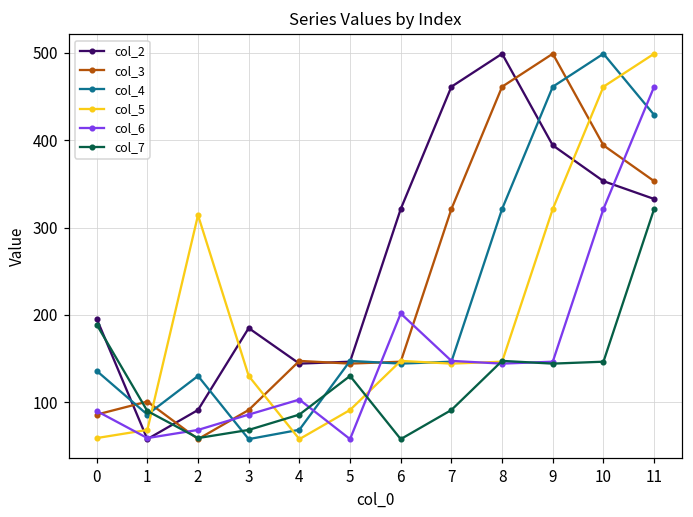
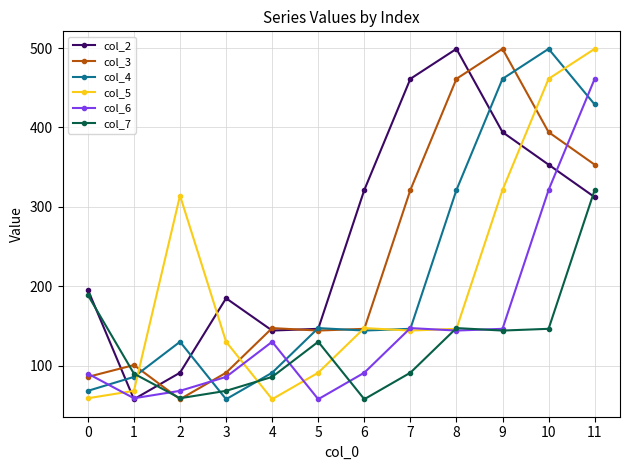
col_4, 0: 140 -> 70
col_4, 4: 70 -> 90
col_6, 4: 100 -> 130
col_6, 6: 200 -> 90
col_2, 11: 330 -> 310
